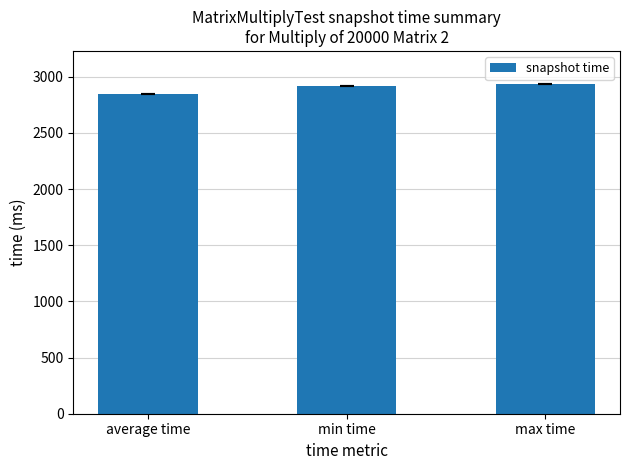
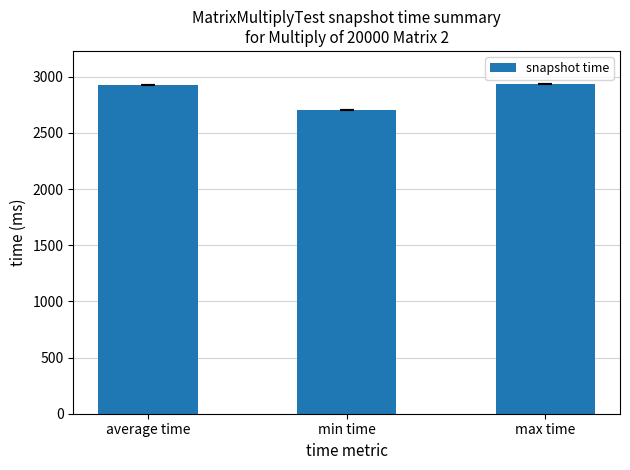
average time: 2840 -> 2930
min time: 2920 -> 2700
